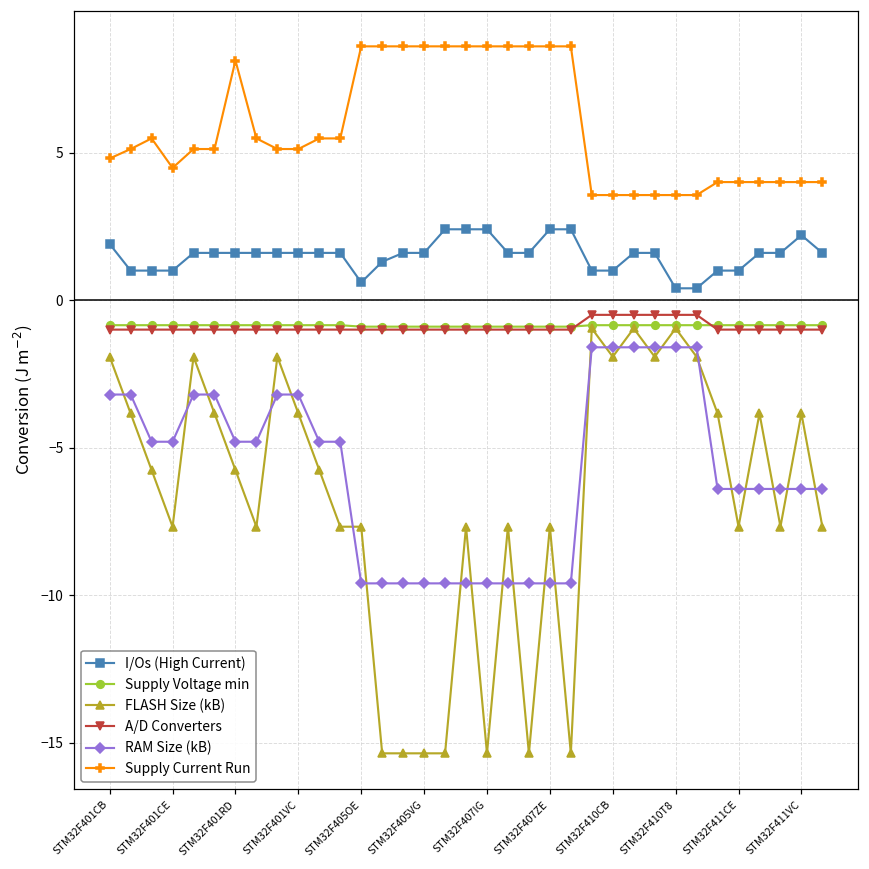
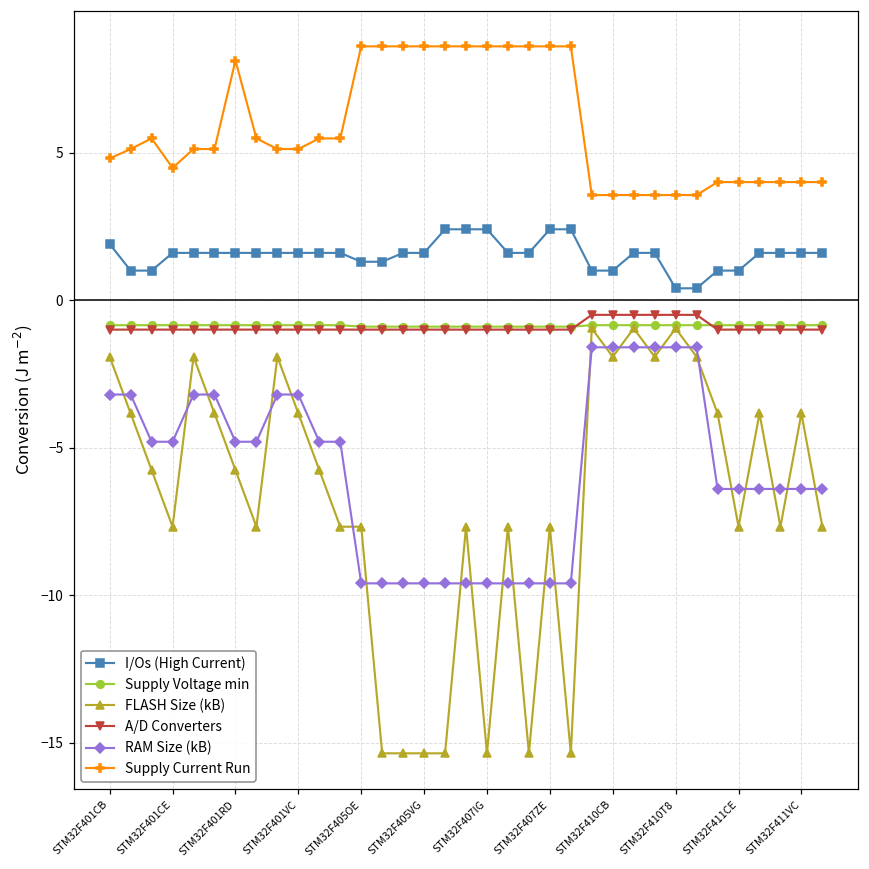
I/Os (High Current), STM32F401CE: 1.0 -> 1.6
I/Os (High Current), STM32F405OE: 0.6 -> 1.3
I/Os (High Current), STM32F411VC: 2.2 -> 1.6
